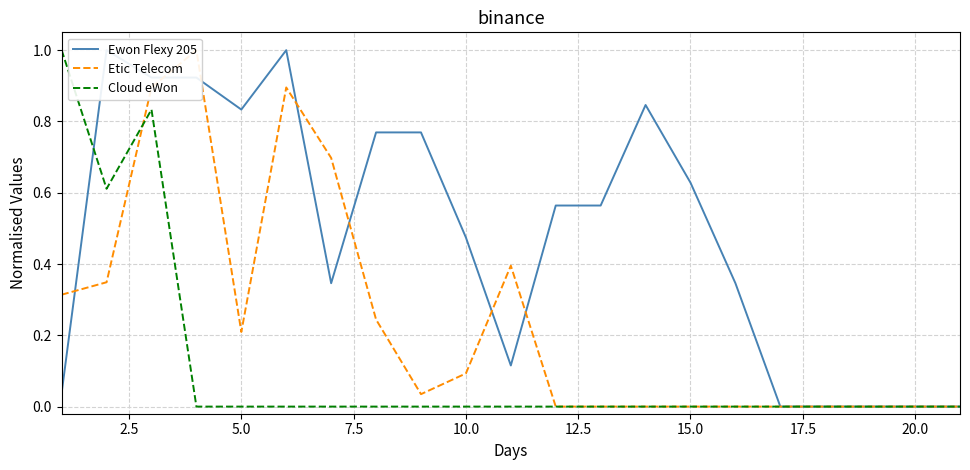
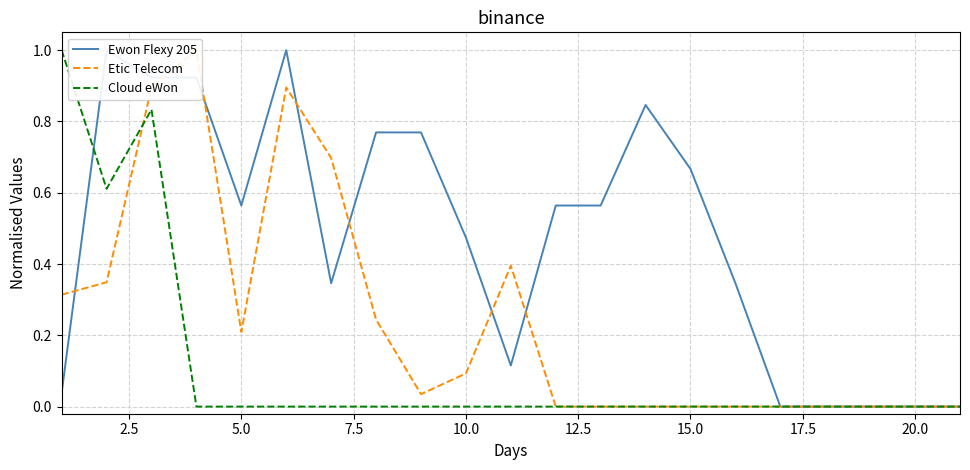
Ewon Flexy 205, 5.0: 0.83 -> 0.56
Ewon Flexy 205, 15.0: 0.63 -> 0.67
